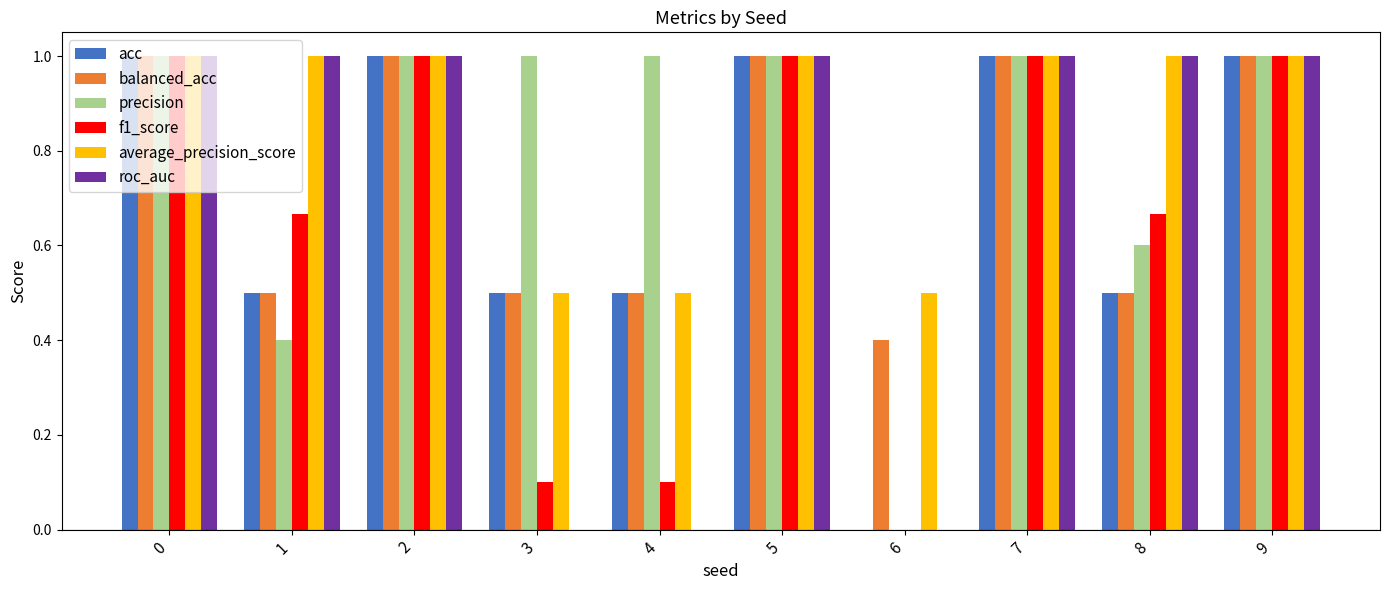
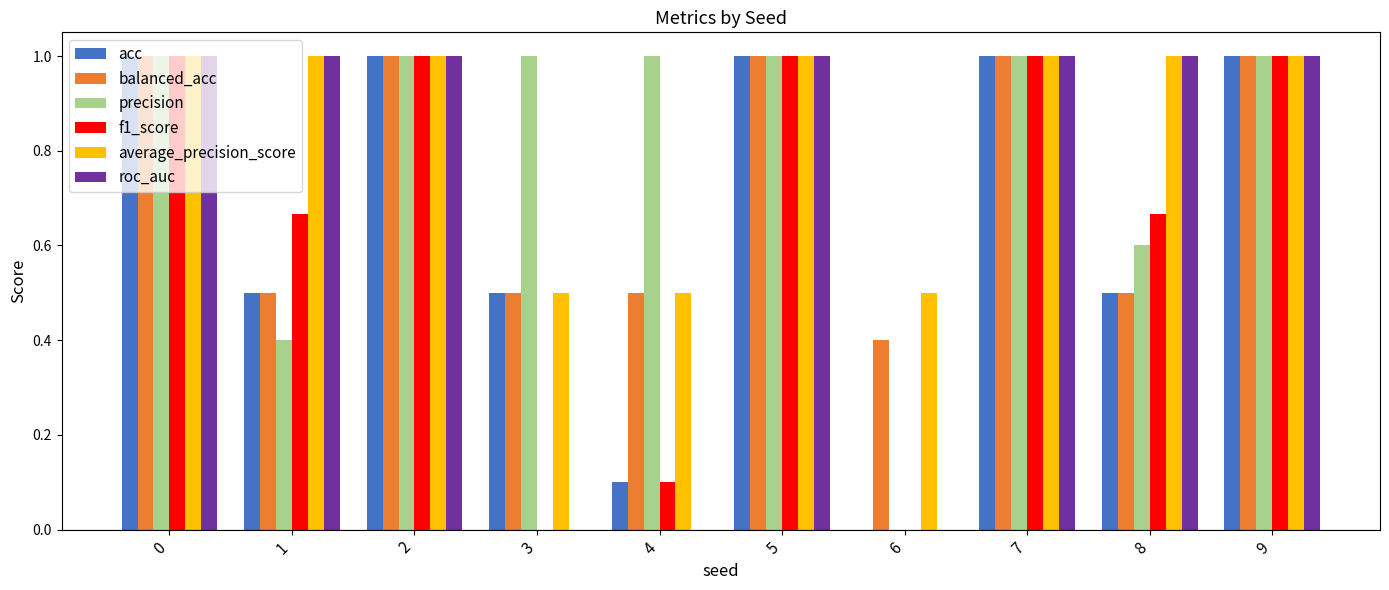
f1_score, 3: 0.1 -> 0.0
acc, 4: 0.5 -> 0.1
